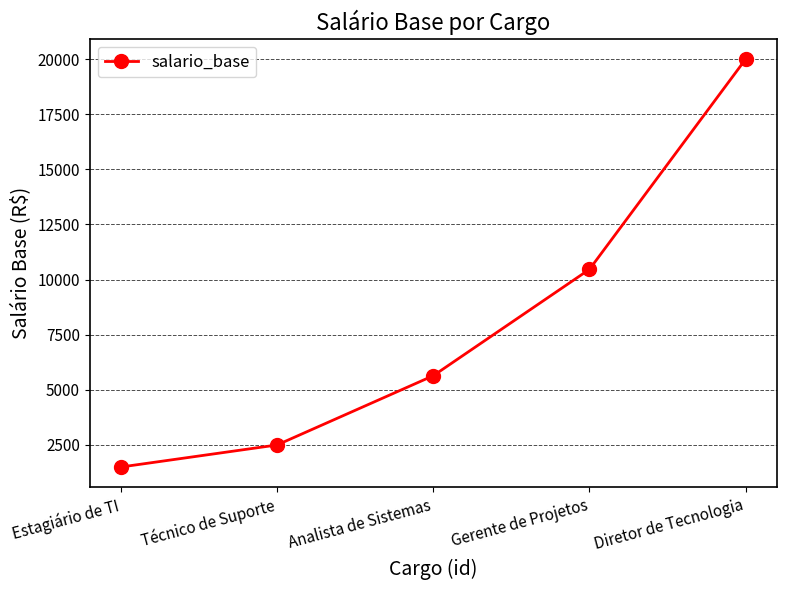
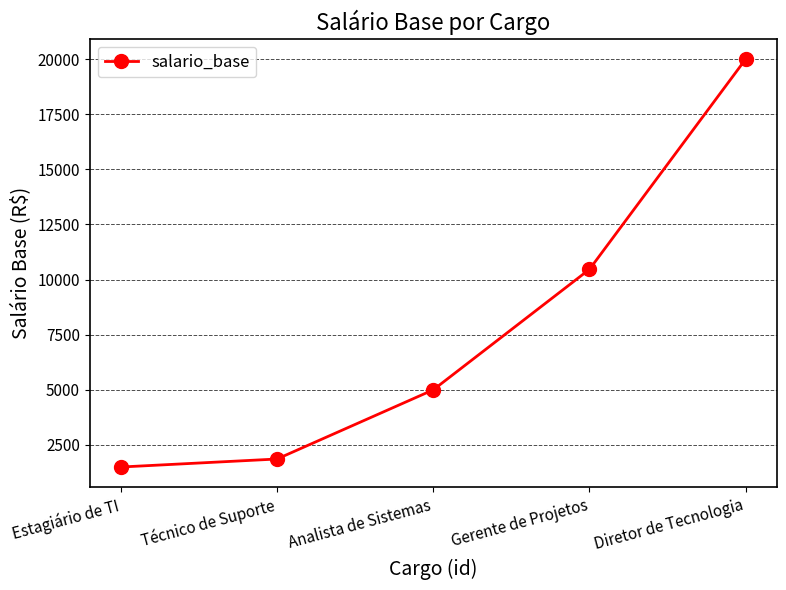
Técnico de Suporte: 2500 -> 1900
Analista de Sistemas: 5600 -> 5000
